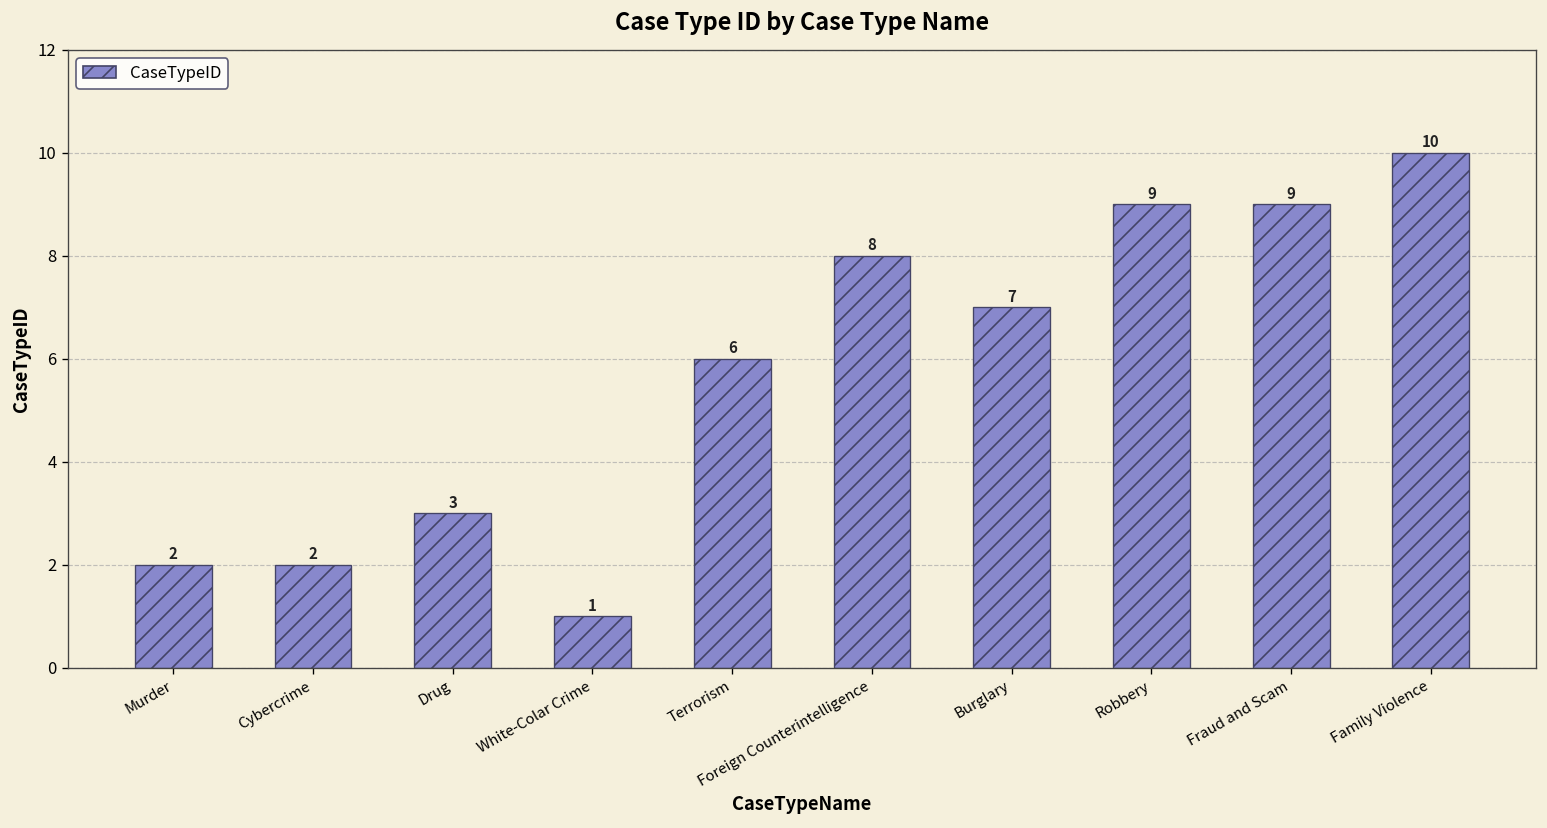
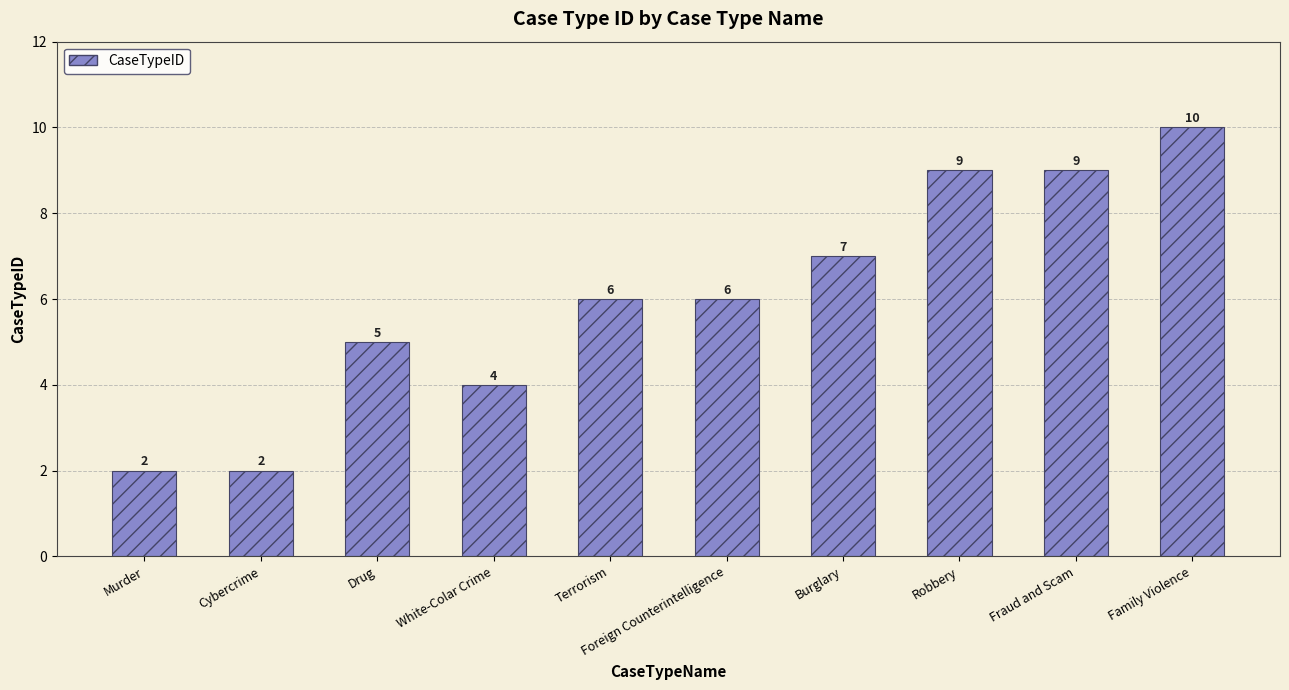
Drug: 3 -> 5
White-Colar Crime: 1 -> 4
Foreign Counterintelligence: 8 -> 6
